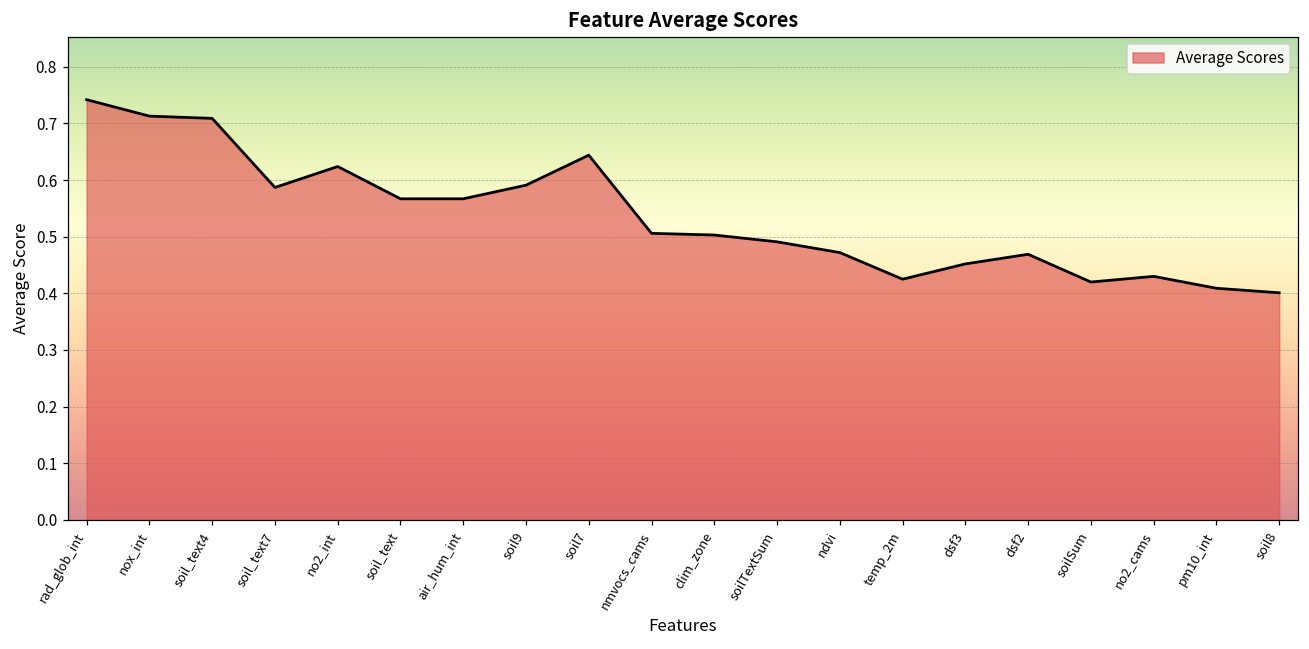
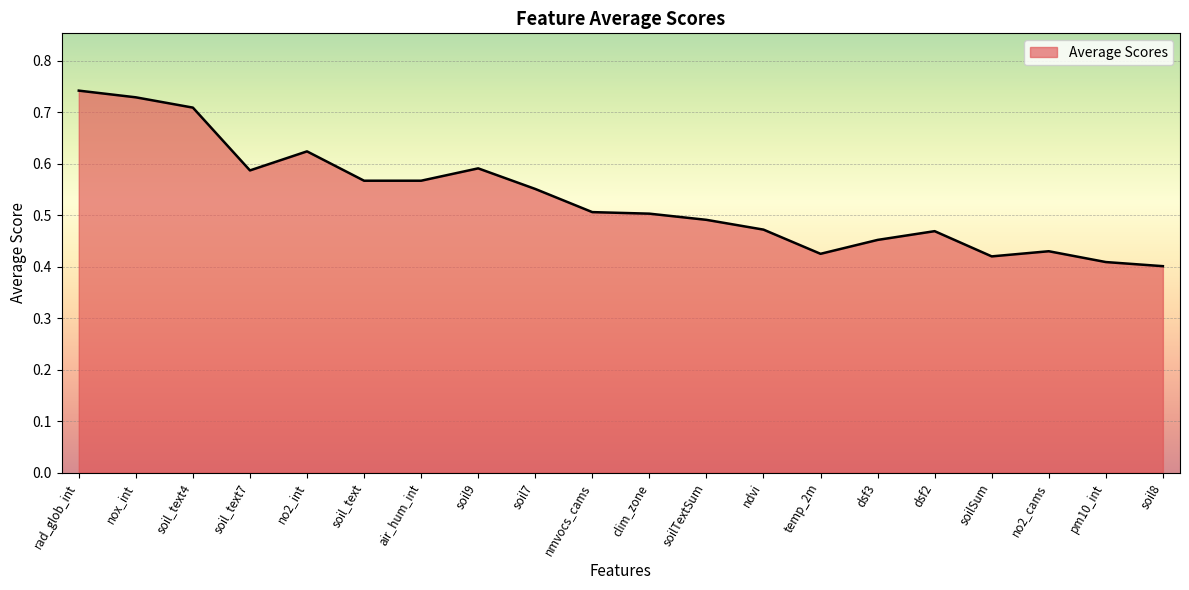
nox_int: 0.71 -> 0.73
soil7: 0.64 -> 0.55
